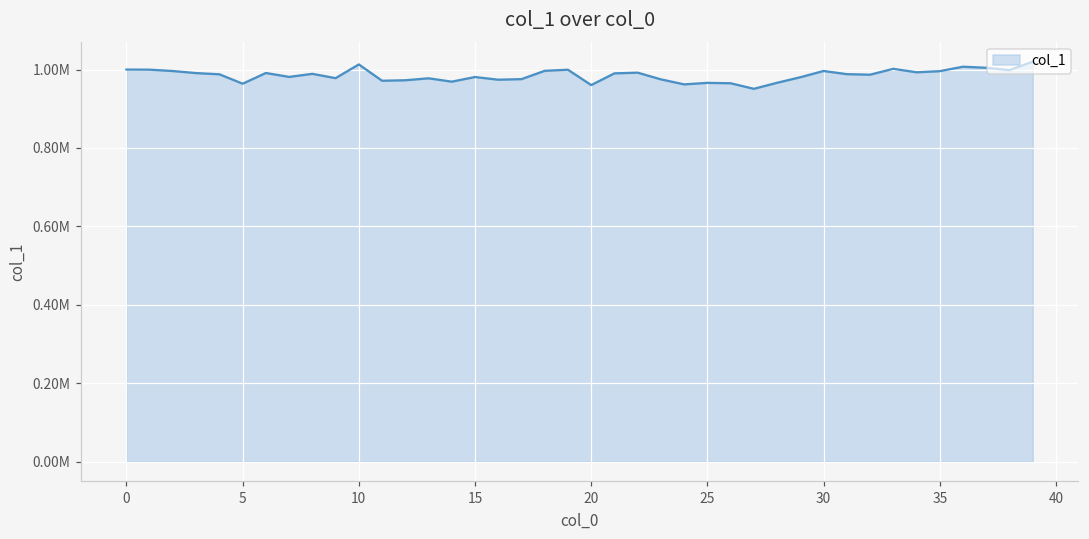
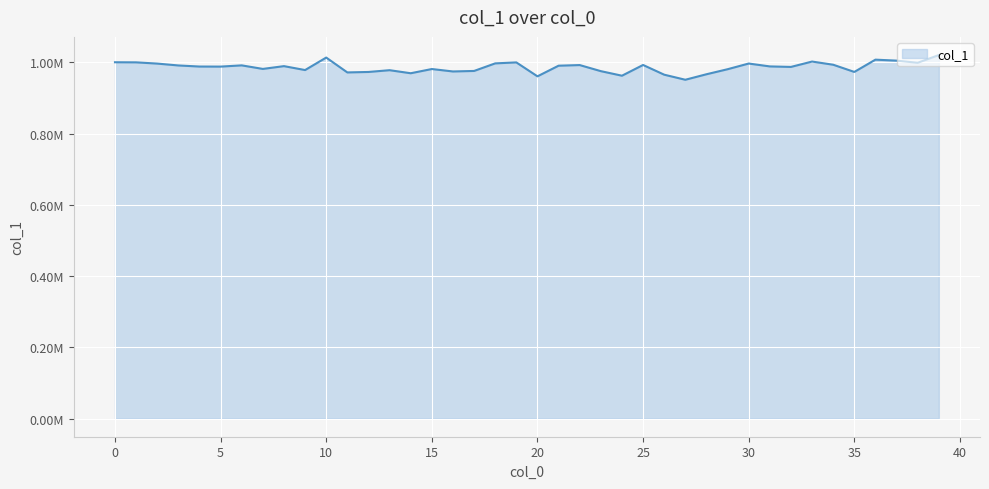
5: 960000 -> 990000
25: 970000 -> 990000
35: 1000000 -> 970000
